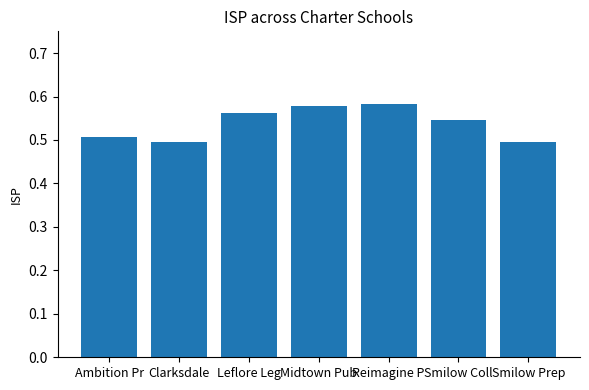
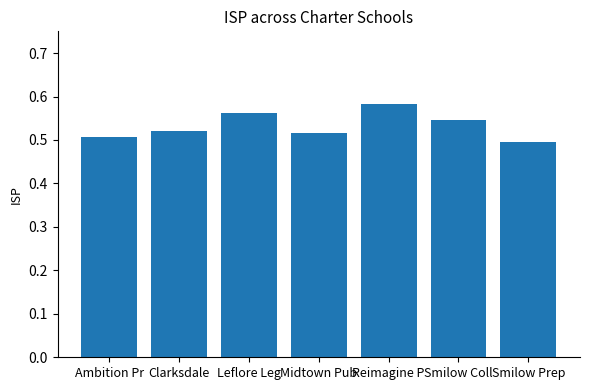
Clarksdale: 0.49 -> 0.52
Midtown Pub: 0.58 -> 0.52
